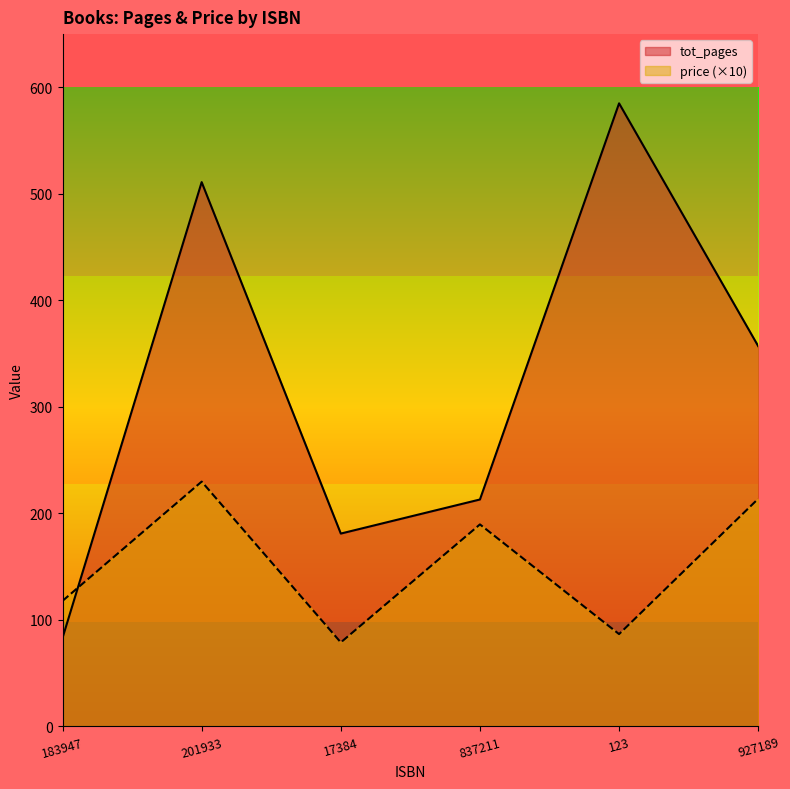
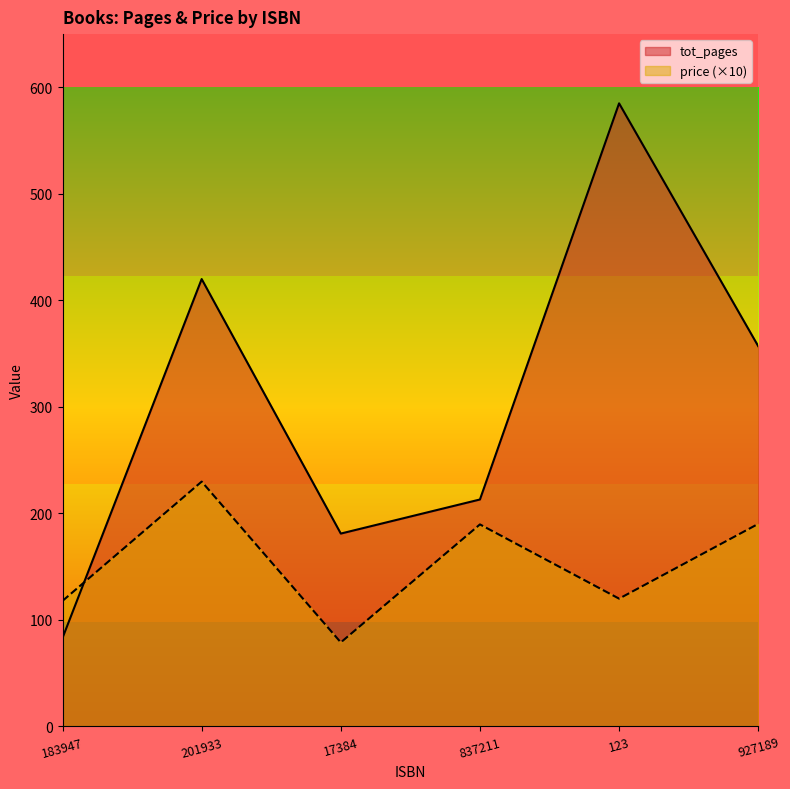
tot_pages, 201933: 511 -> 420
price (×10), 123: 87 -> 120
price (×10), 927189: 214 -> 190
